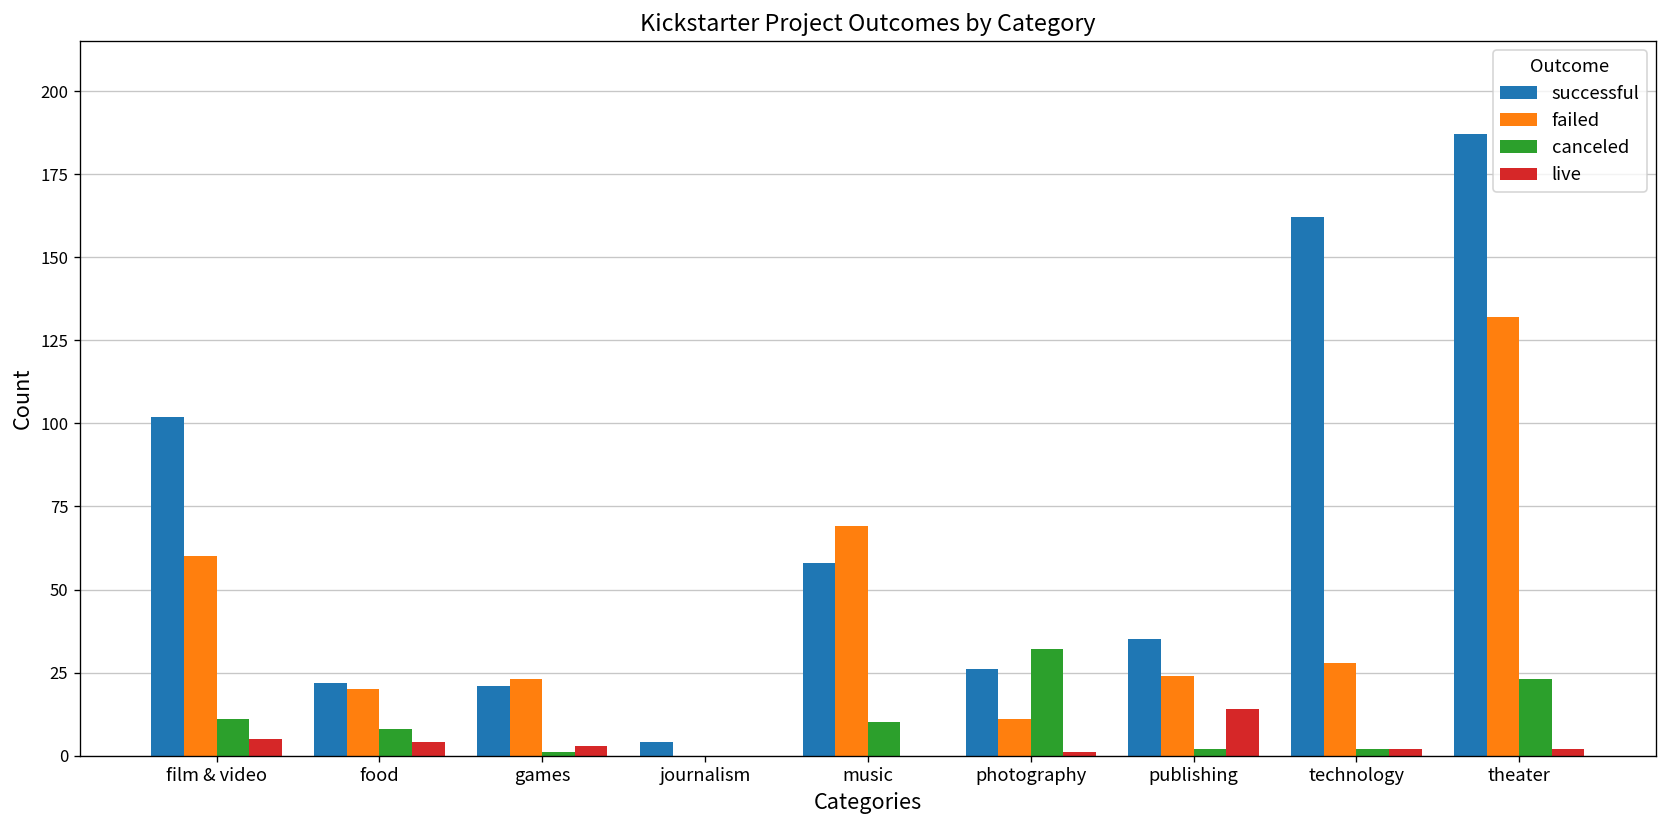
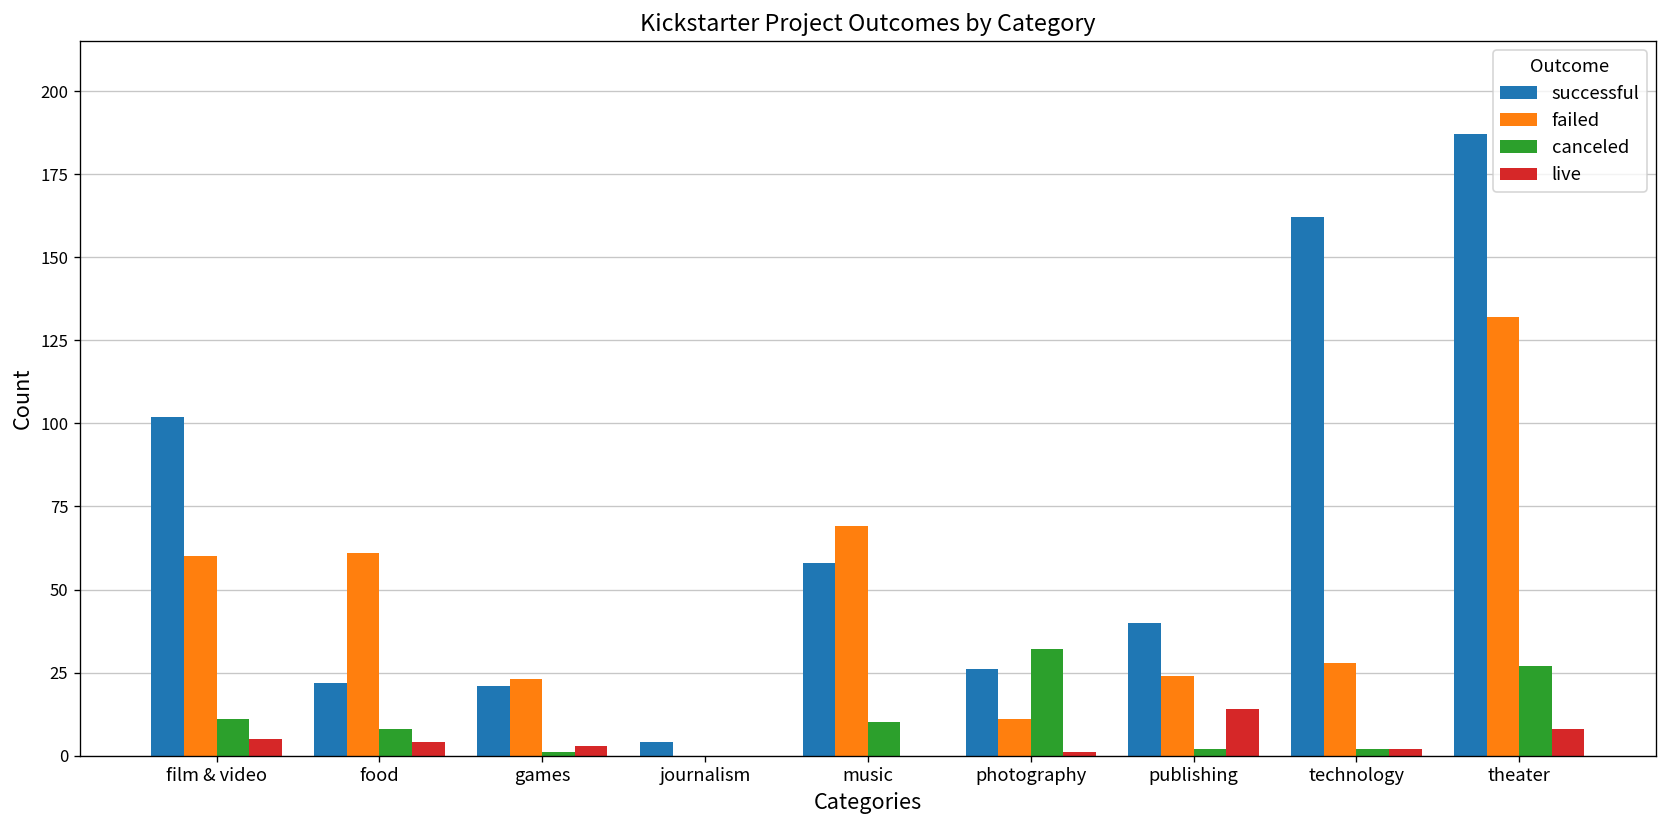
failed, food: 20 -> 61
successful, publishing: 35 -> 40
canceled, theater: 23 -> 27
live, theater: 2 -> 8
